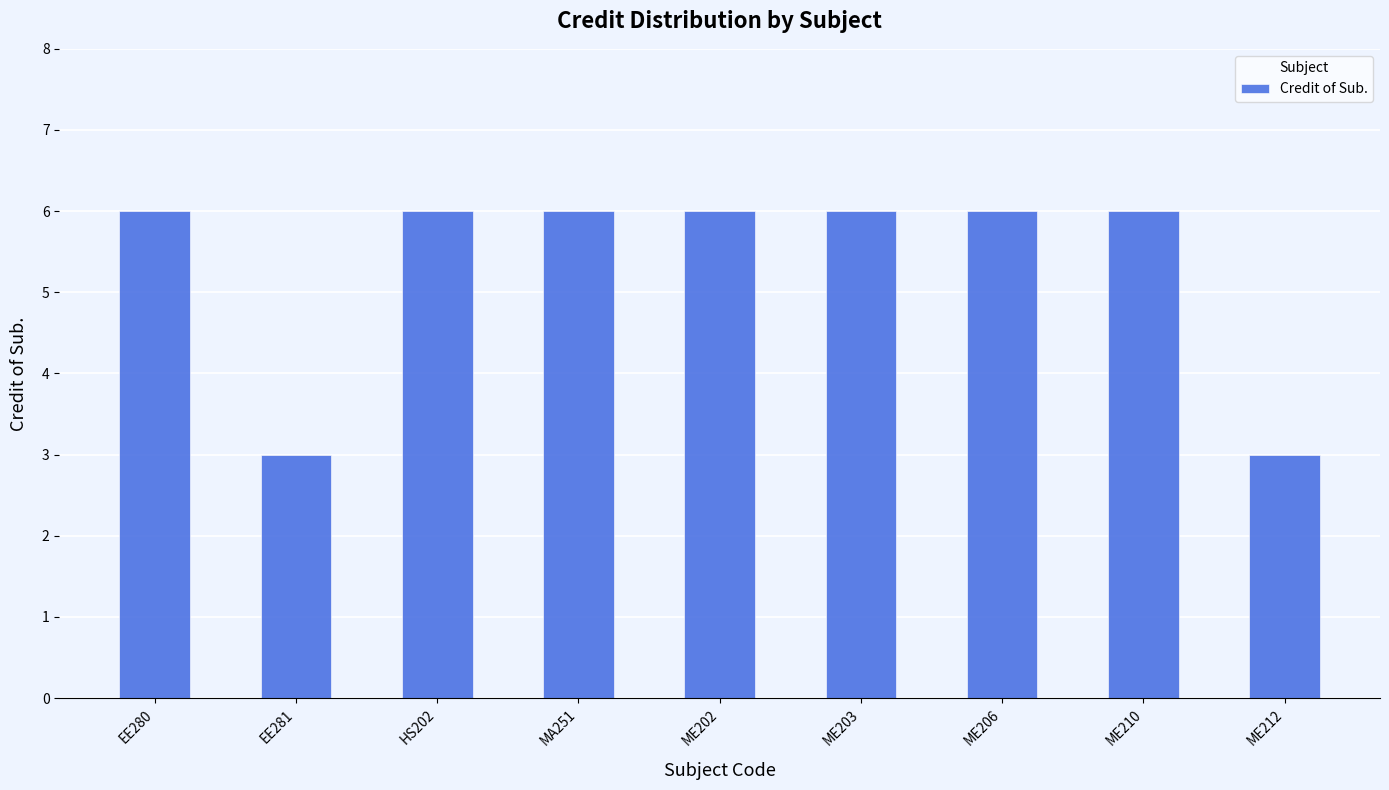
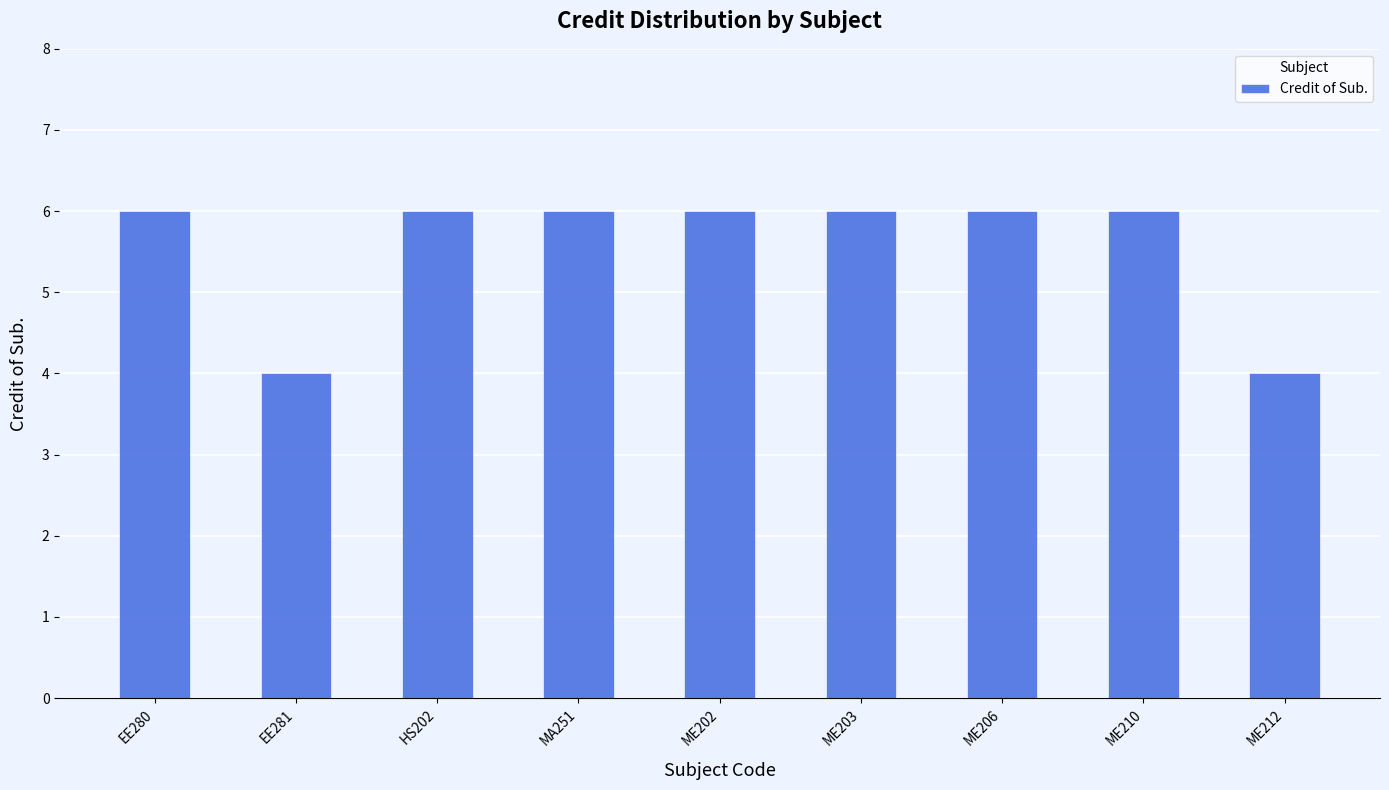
EE281: 3 -> 4
ME212: 3 -> 4
